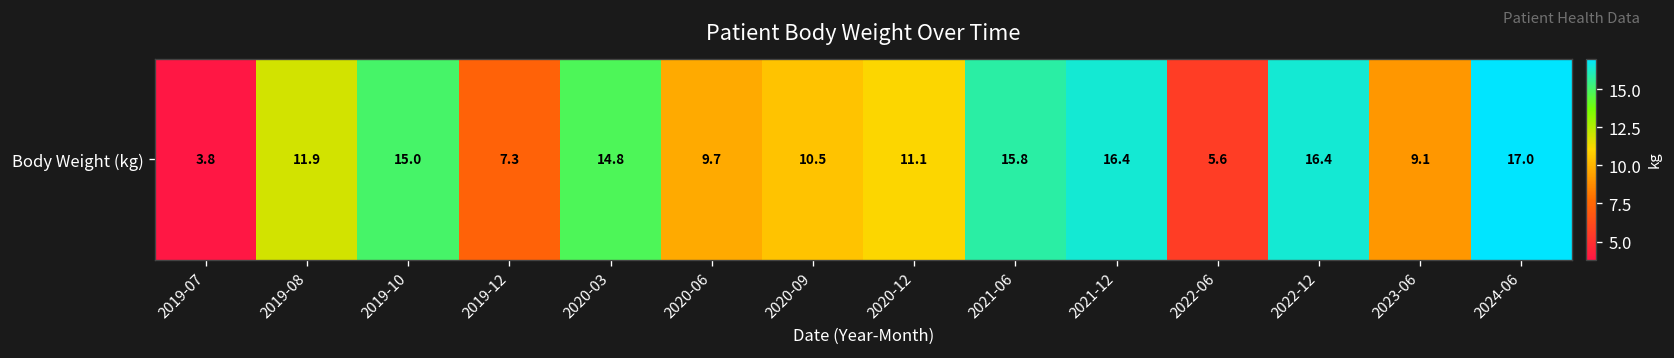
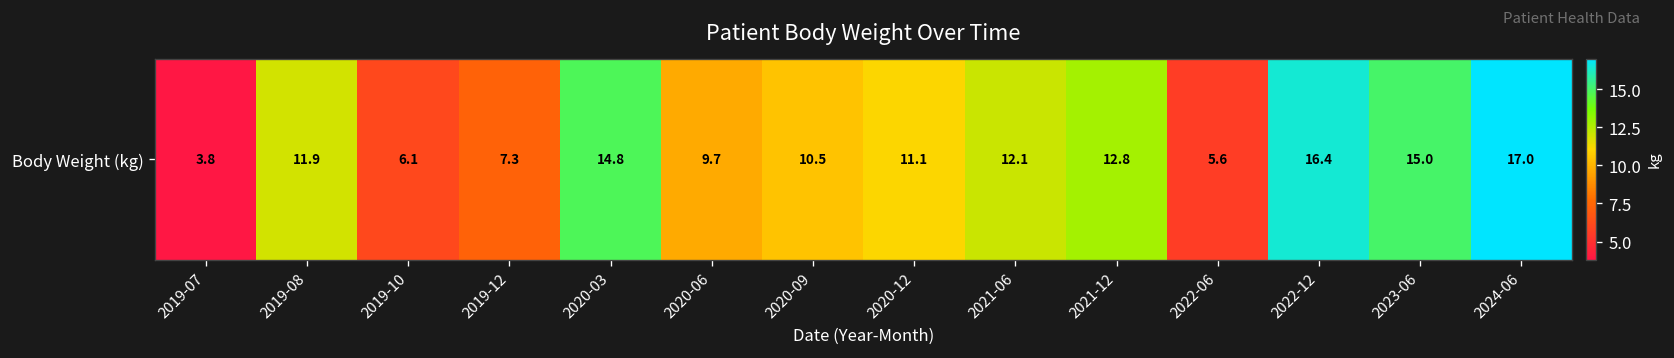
Body Weight (kg), 2019-10: 15.0 -> 6.1
Body Weight (kg), 2021-06: 15.8 -> 12.1
Body Weight (kg), 2021-12: 16.4 -> 12.8
Body Weight (kg), 2023-06: 9.1 -> 15.0
